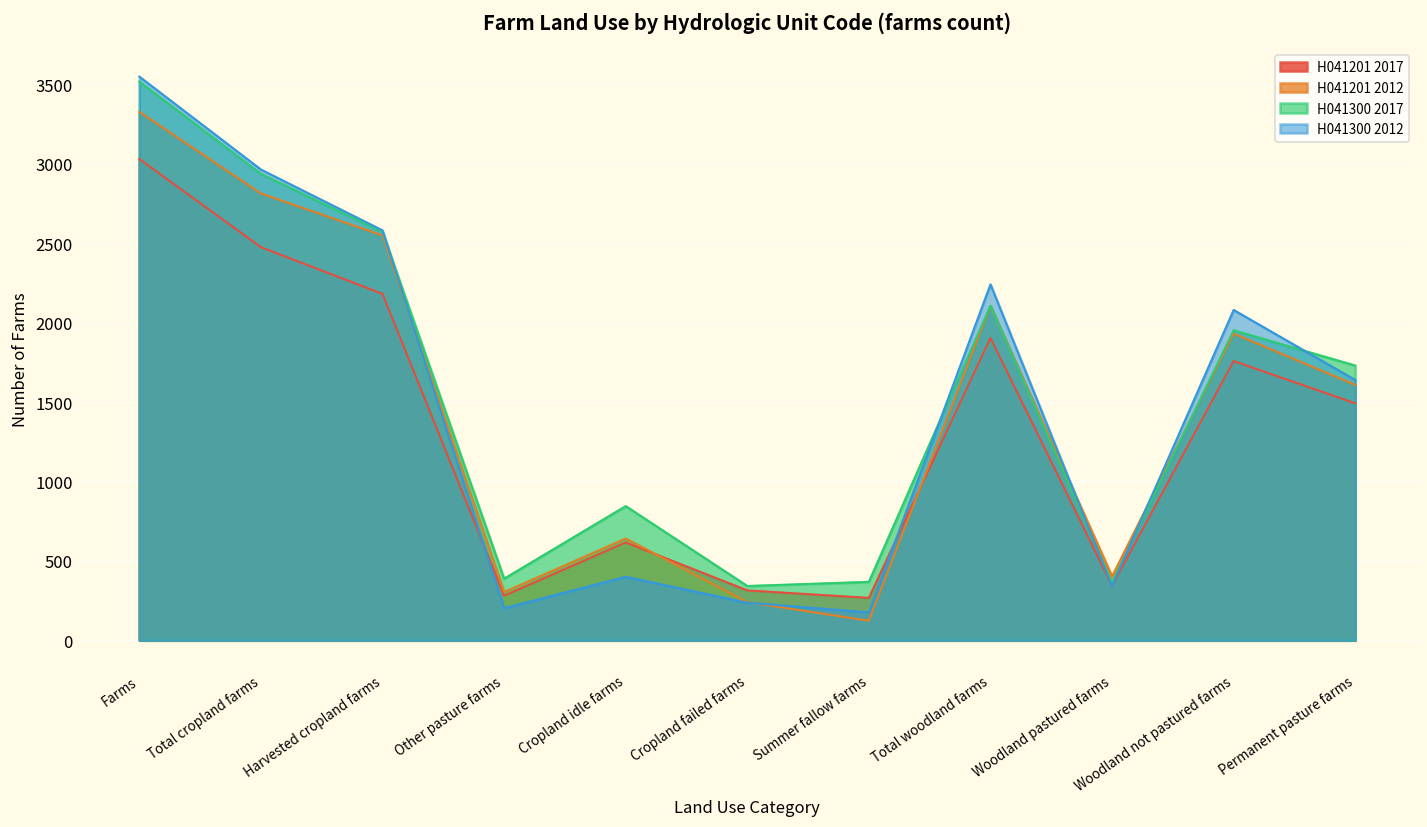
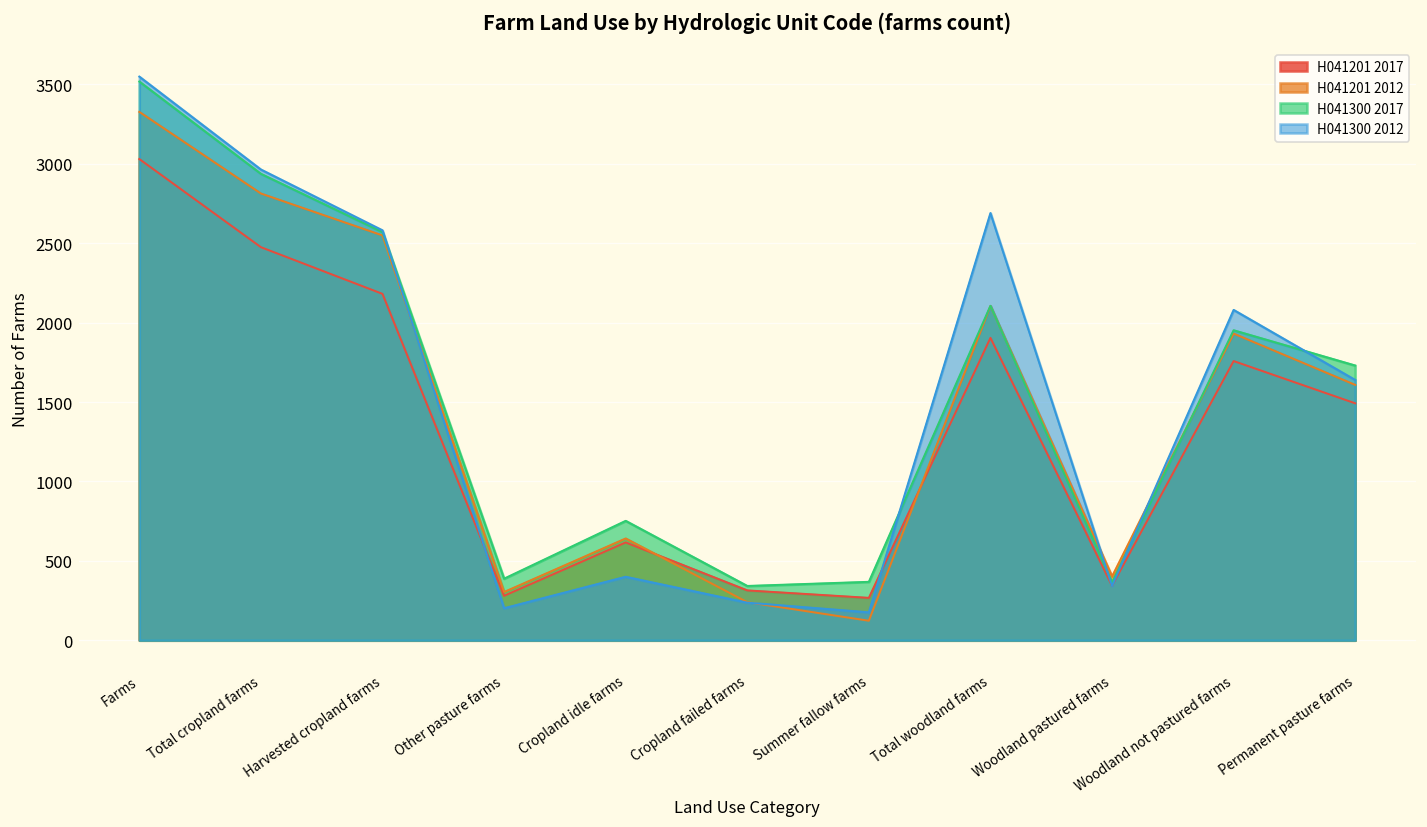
H041300 2017, Cropland idle farms: 850 -> 750
H041300 2012, Total woodland farms: 2240 -> 2690
